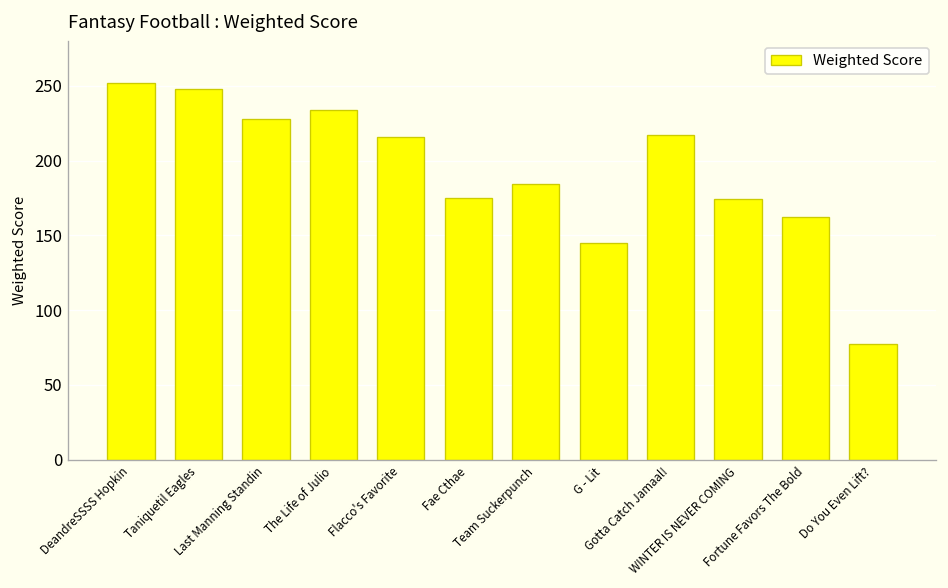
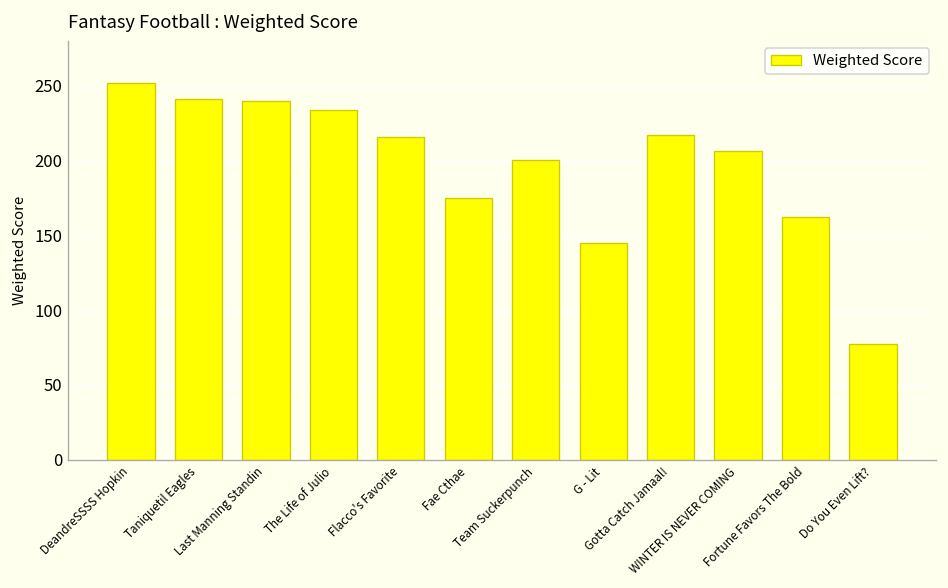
Taniquetil Eagles: 248 -> 242
Last Manning Standin: 228 -> 240
Team Suckerpunch: 185 -> 201
WINTER IS NEVER COMING: 174 -> 207
